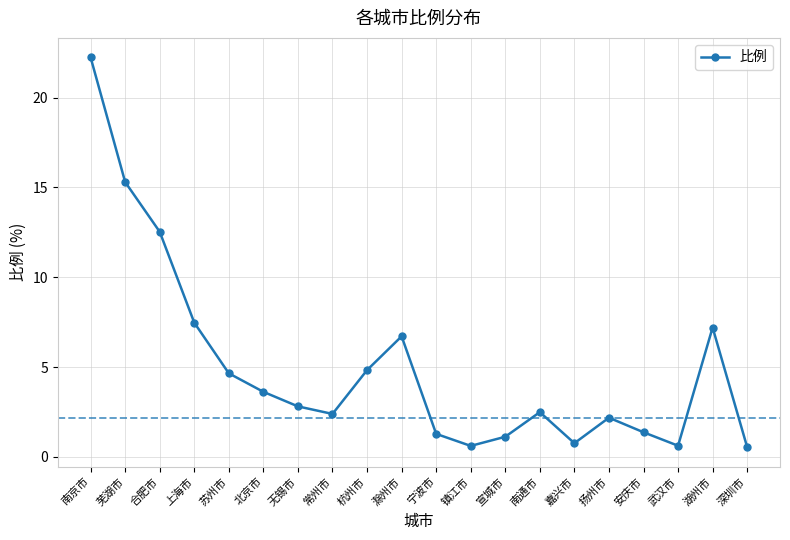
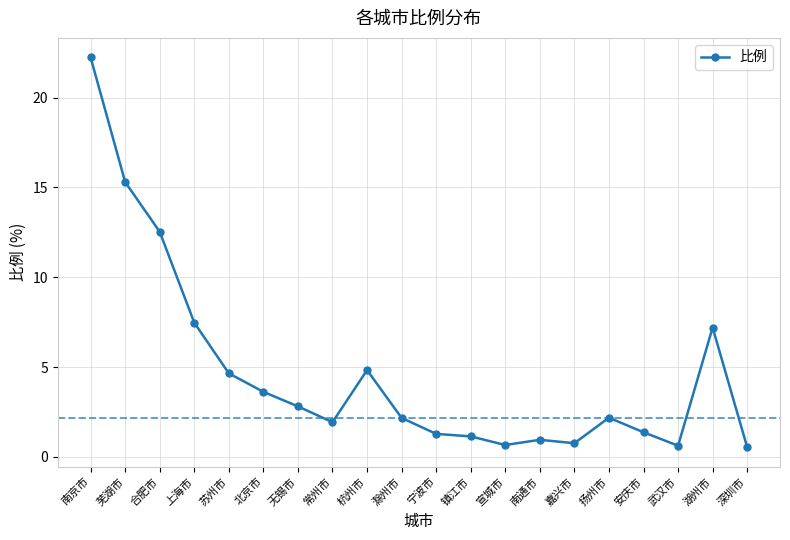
常州市: 2.4 -> 1.9
滁州市: 6.7 -> 2.2
镇江市: 0.6 -> 1.1
宣城市: 1.1 -> 0.7
南通市: 2.5 -> 1.0
